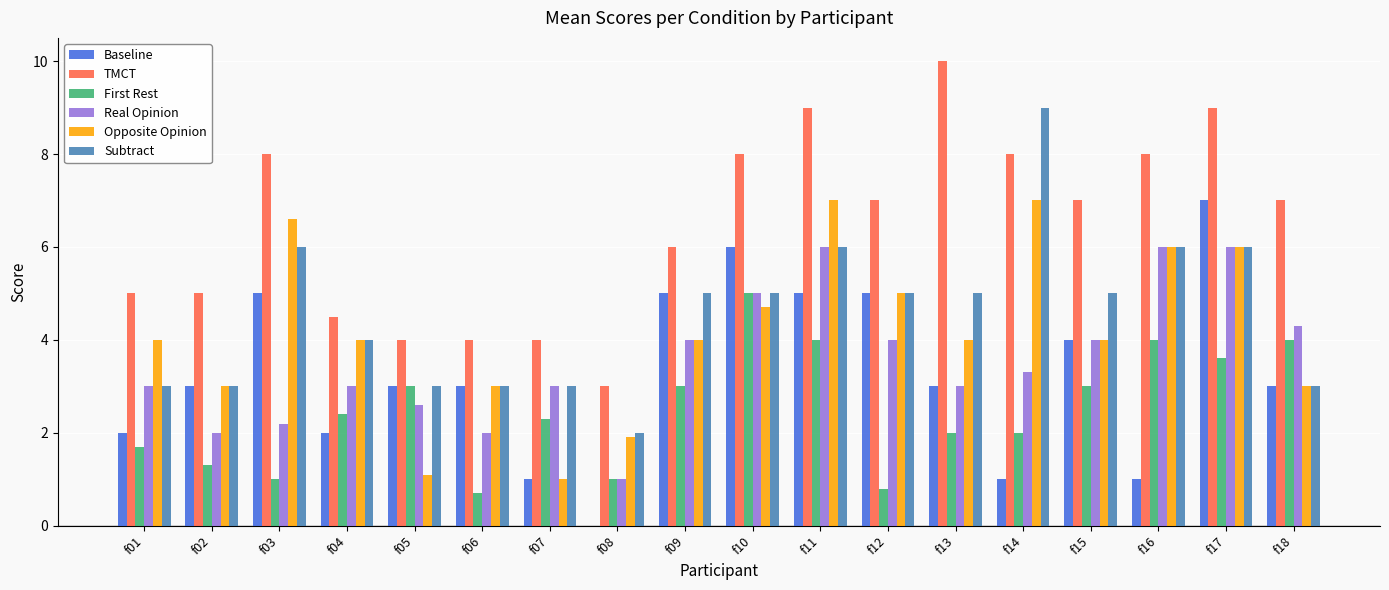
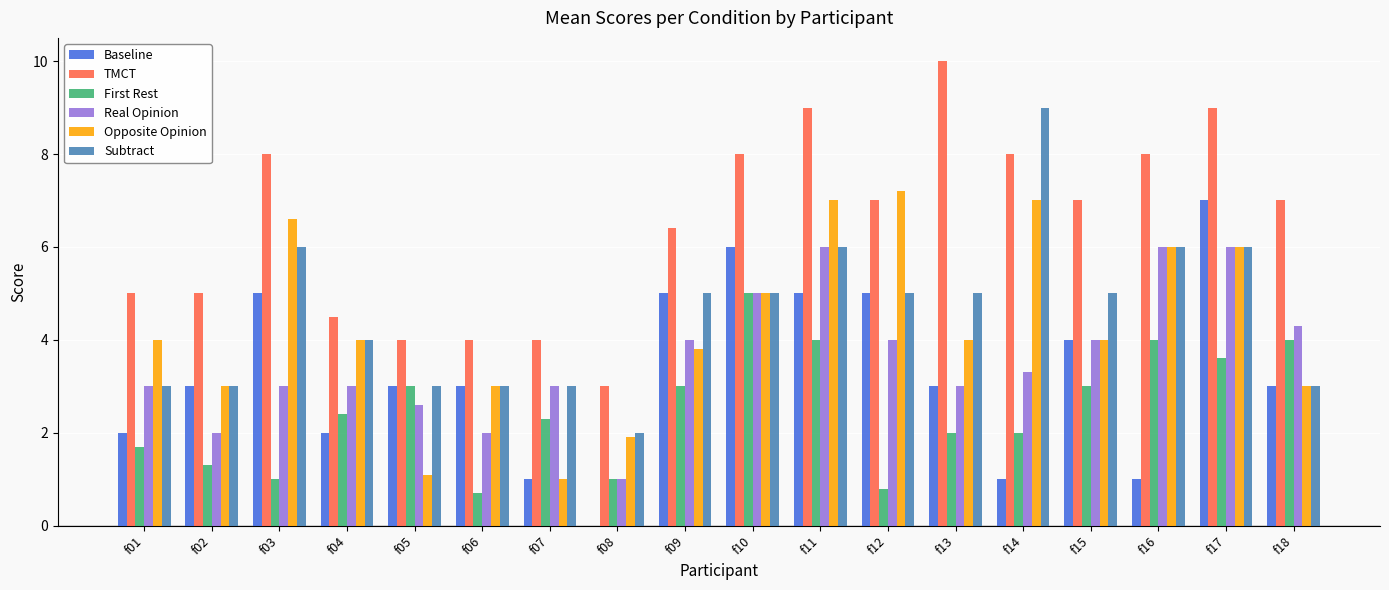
Real Opinion, f03: 2.2 -> 3.0
TMCT, f09: 6.0 -> 6.4
Opposite Opinion, f09: 4.0 -> 3.8
Opposite Opinion, f10: 4.7 -> 5.0
Opposite Opinion, f12: 5.0 -> 7.2
